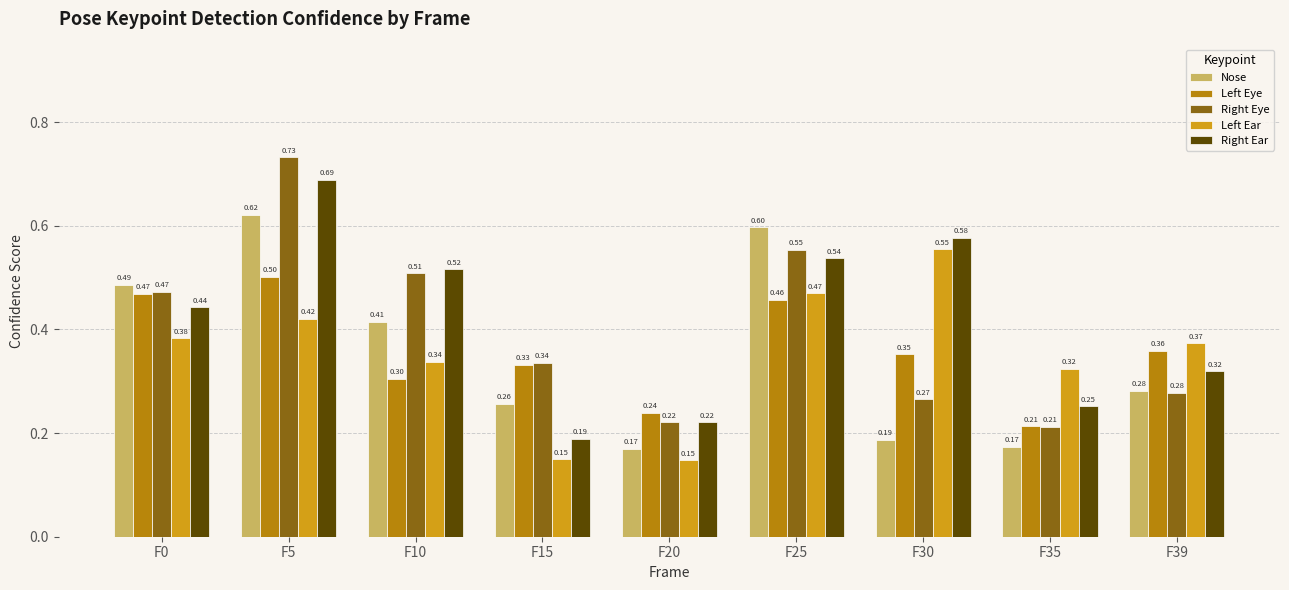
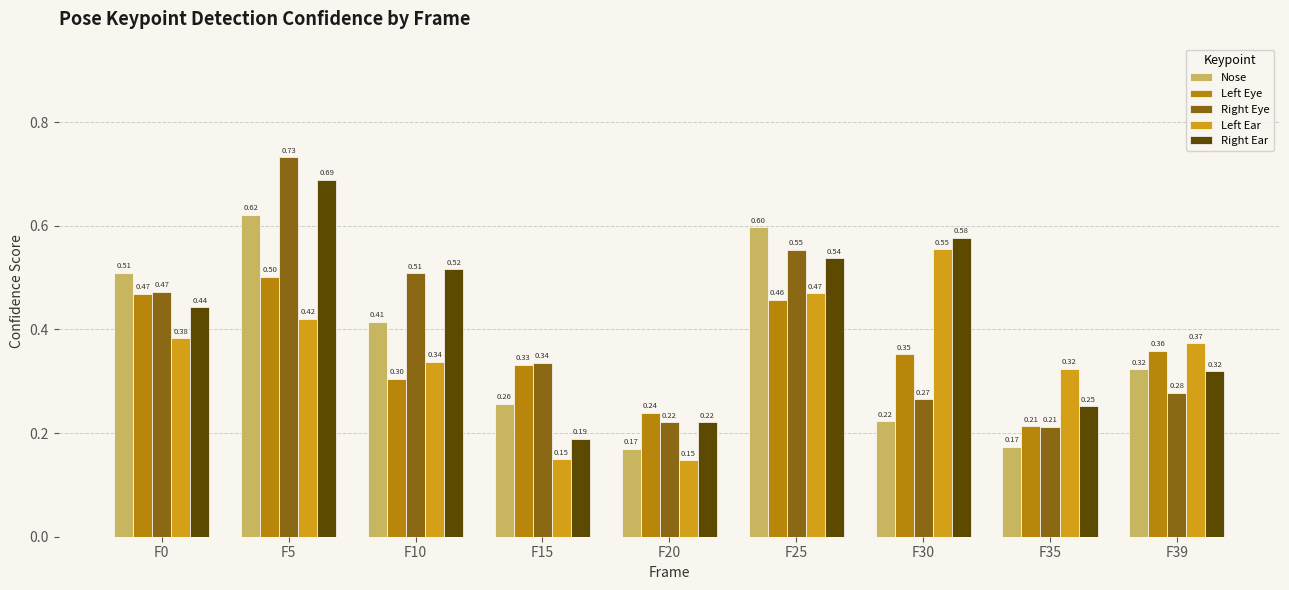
Nose, F0: 0.49 -> 0.51
Nose, F30: 0.19 -> 0.22
Nose, F39: 0.28 -> 0.32
